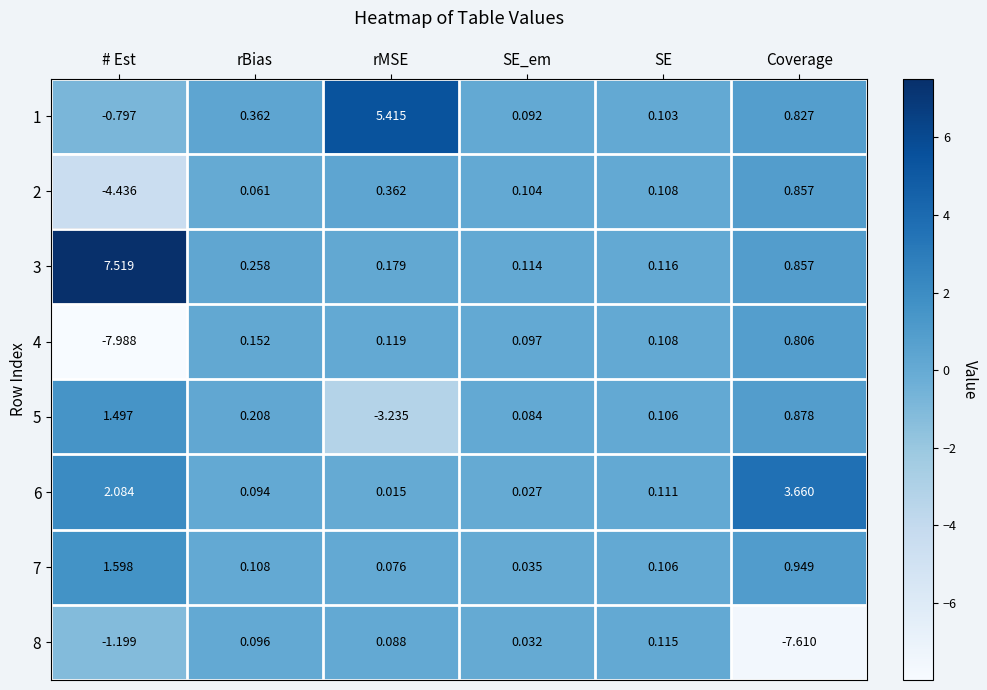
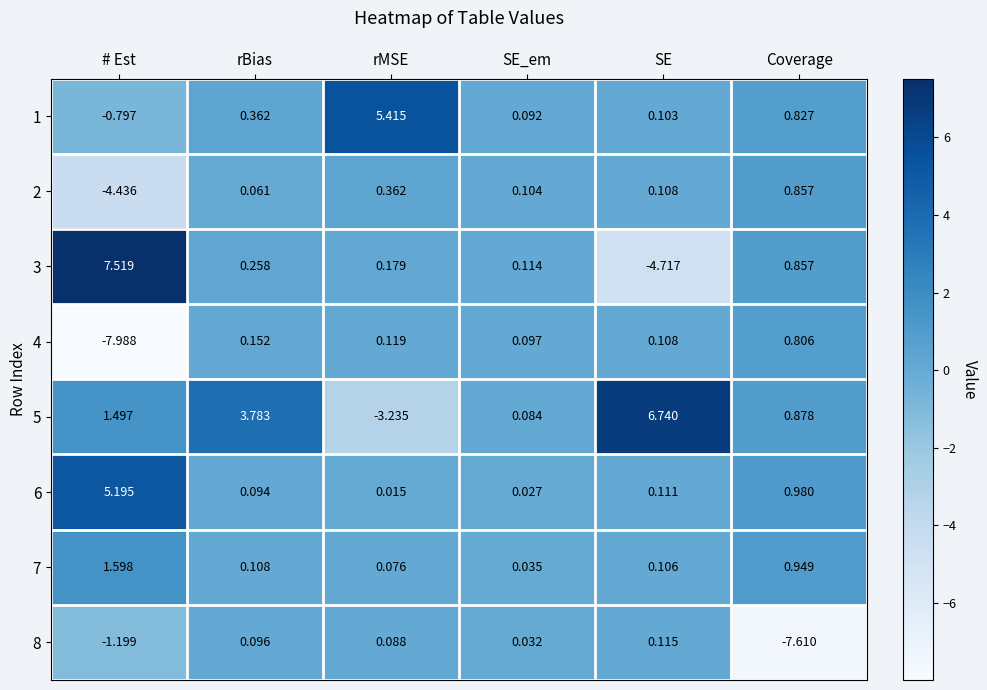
3, SE: 0.116 -> -4.717
5, rBias: 0.208 -> 3.783
5, SE: 0.106 -> 6.740
6, # Est: 2.084 -> 5.195
6, Coverage: 3.660 -> 0.980
